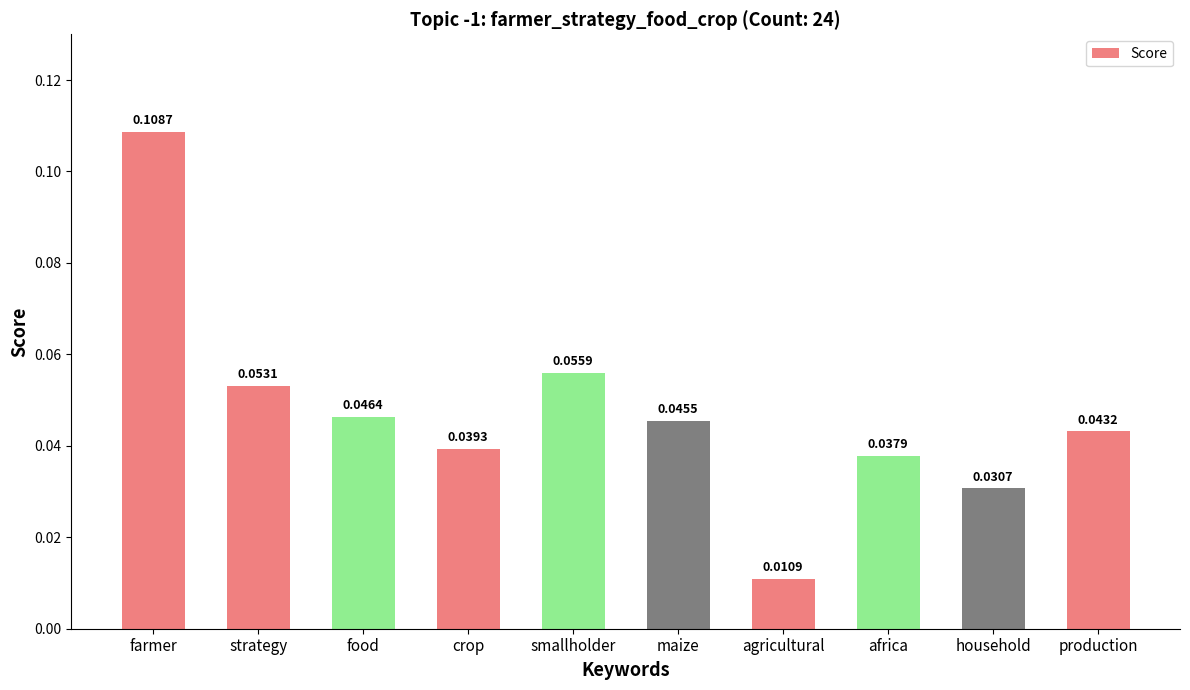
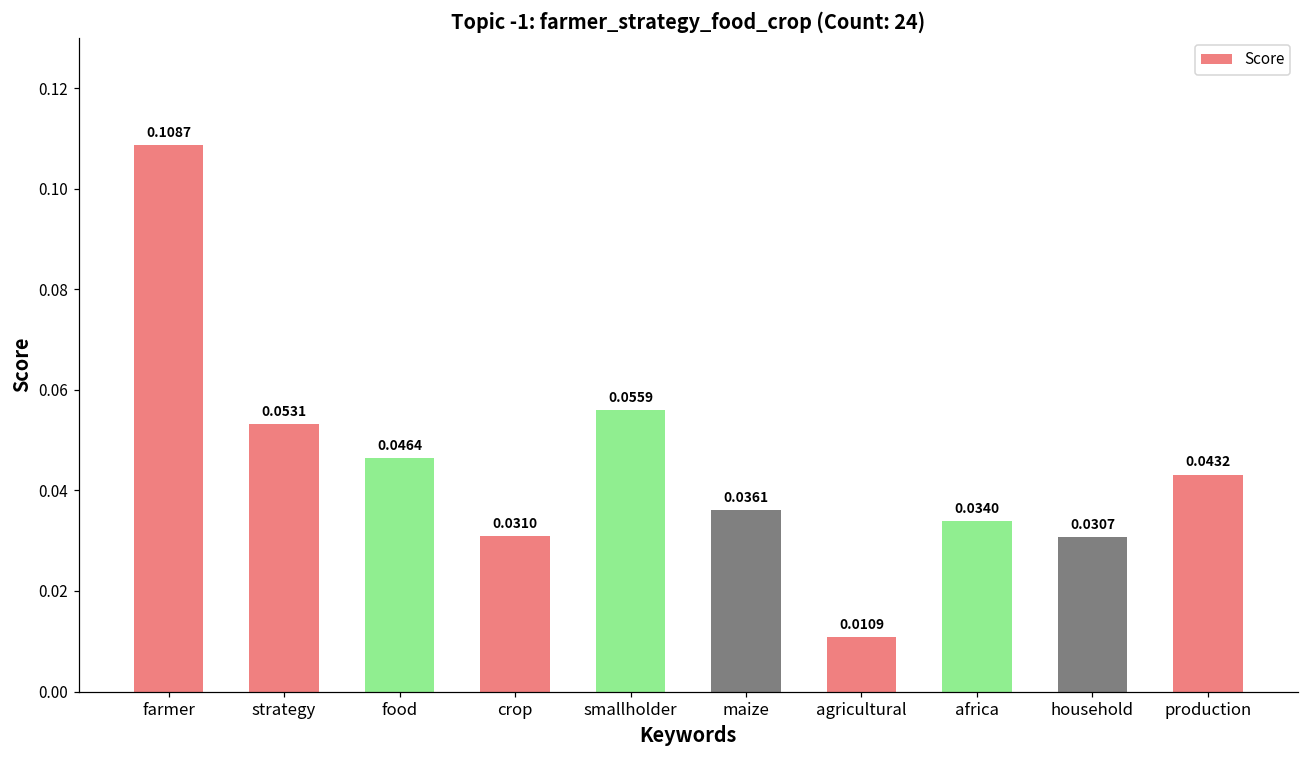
crop: 0.0393 -> 0.0310
maize: 0.0455 -> 0.0361
africa: 0.0379 -> 0.0340
